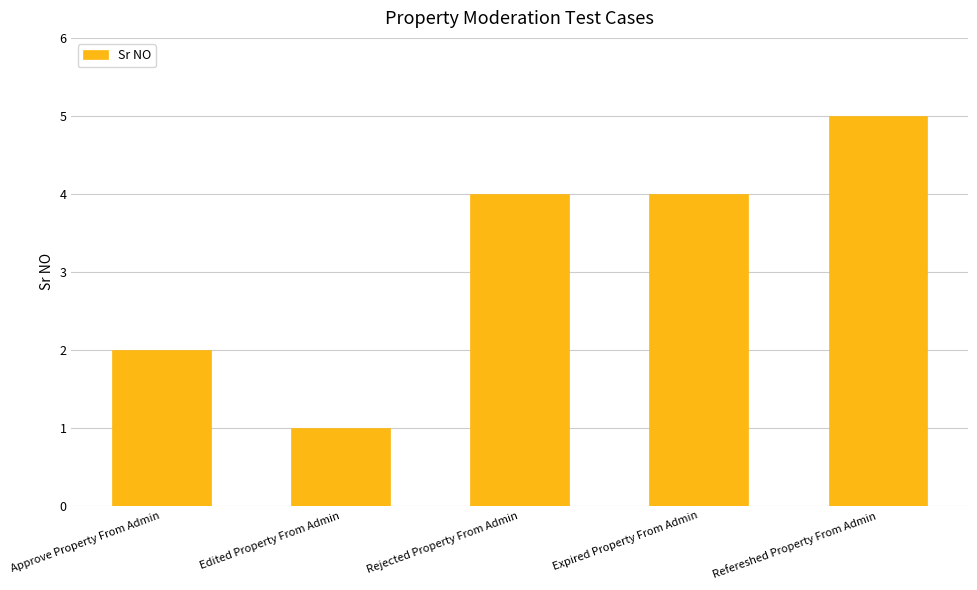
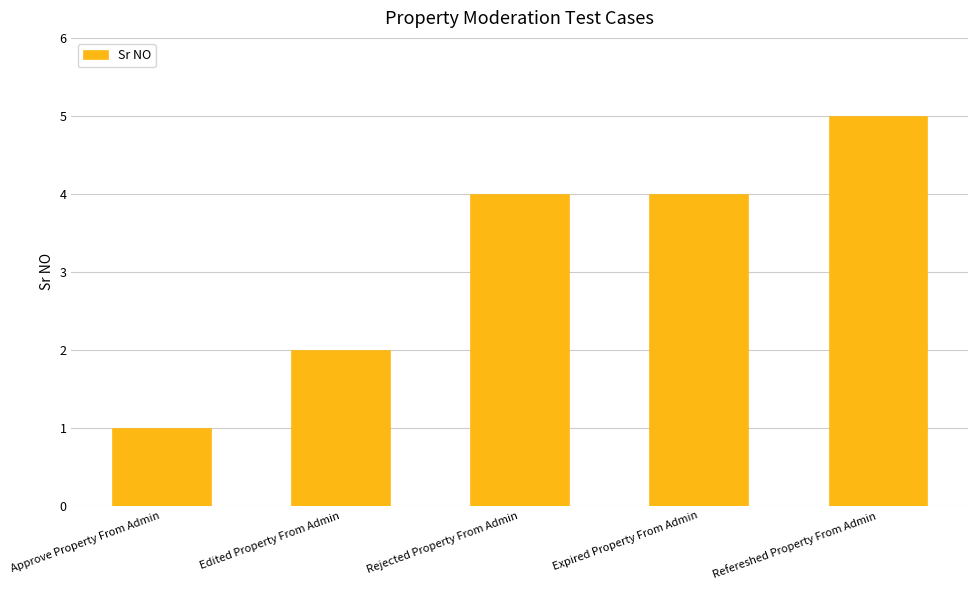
Approve Property From Admin: 2 -> 1
Edited Property From Admin: 1 -> 2
